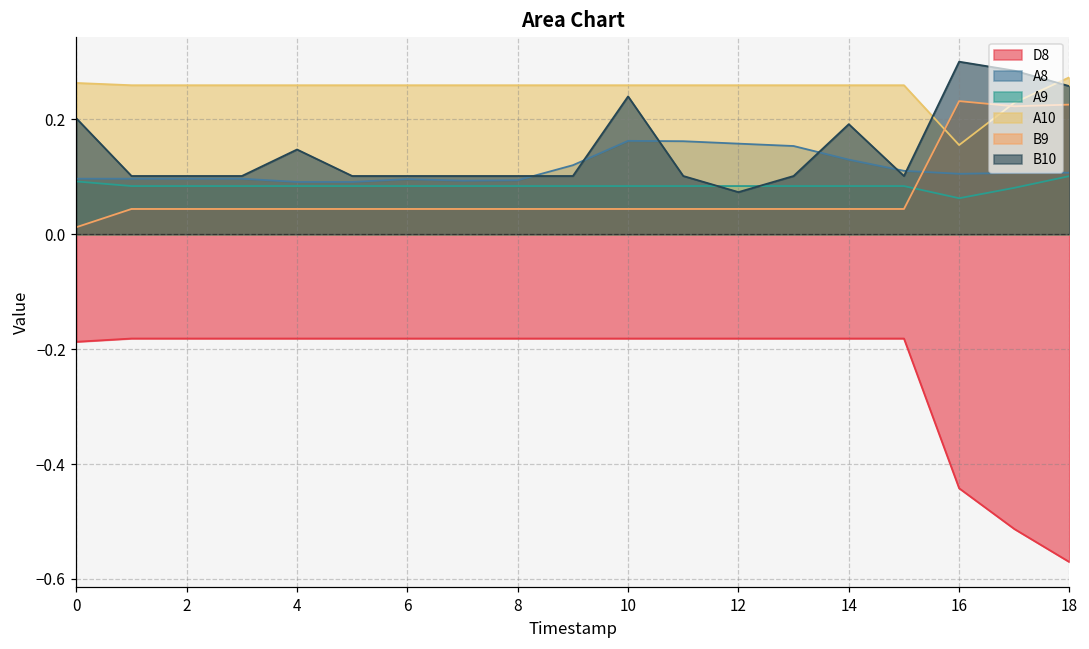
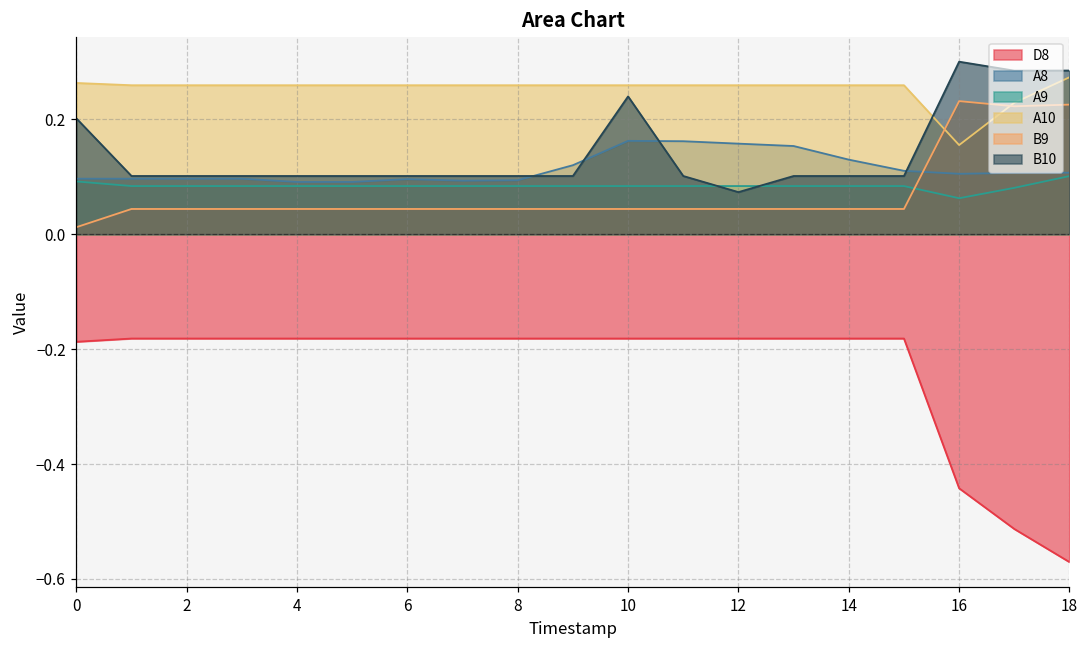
B10, 4: 0.15 -> 0.10
B10, 14: 0.19 -> 0.10
B10, 18: 0.26 -> 0.28
